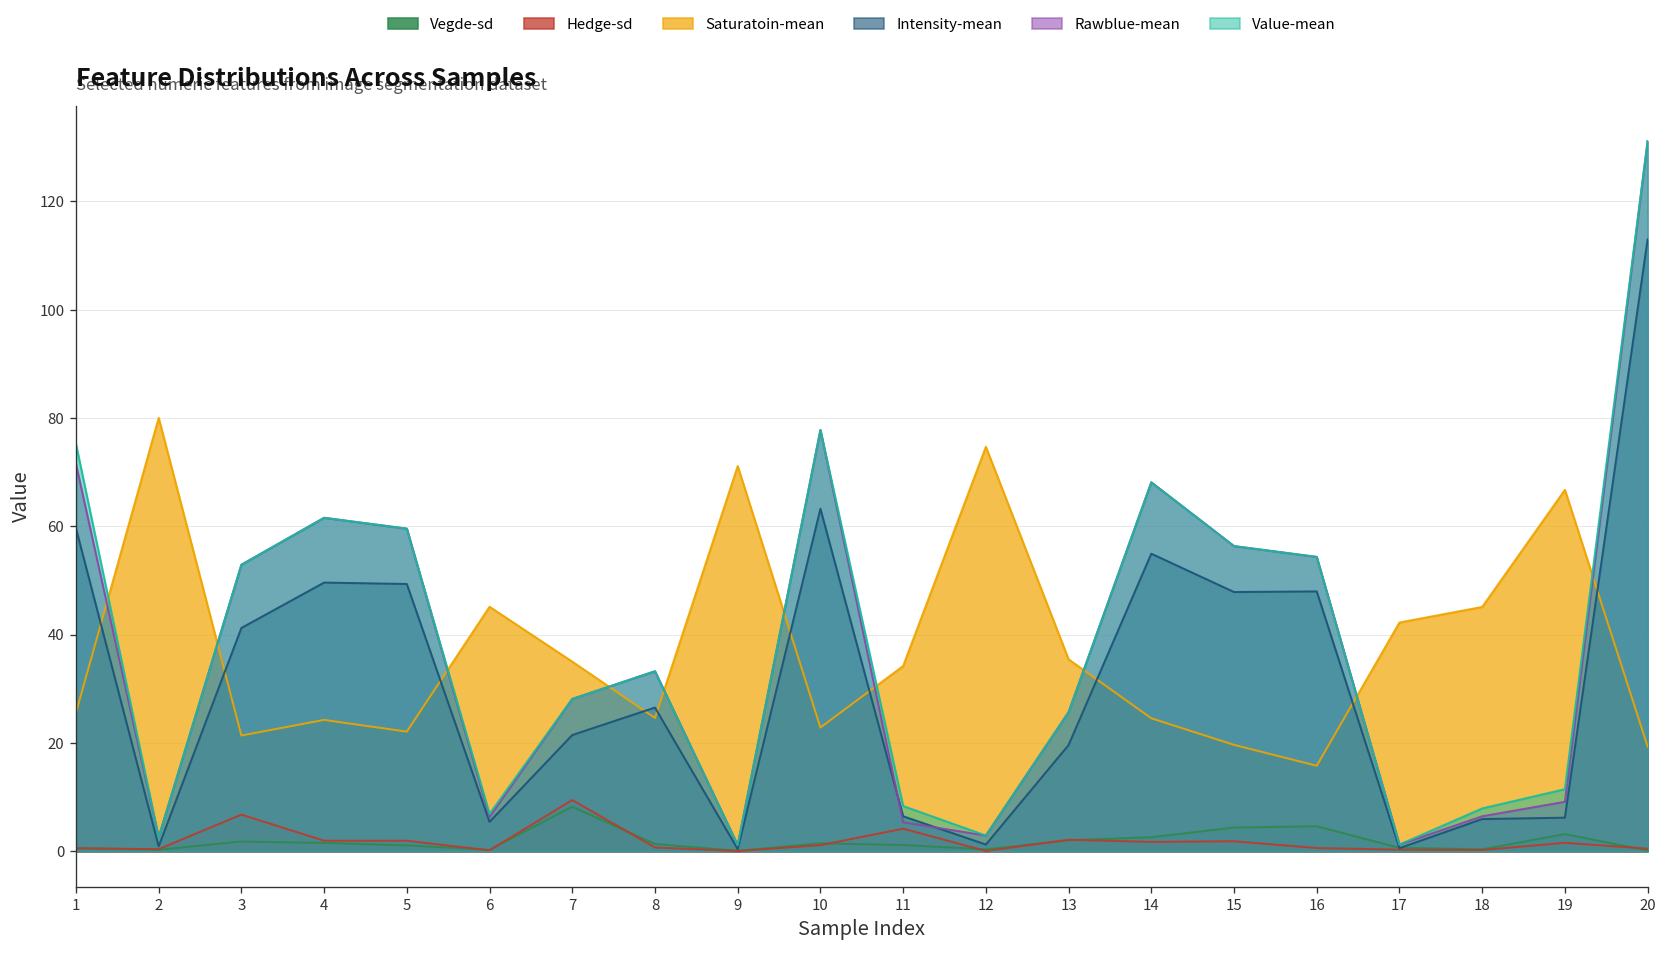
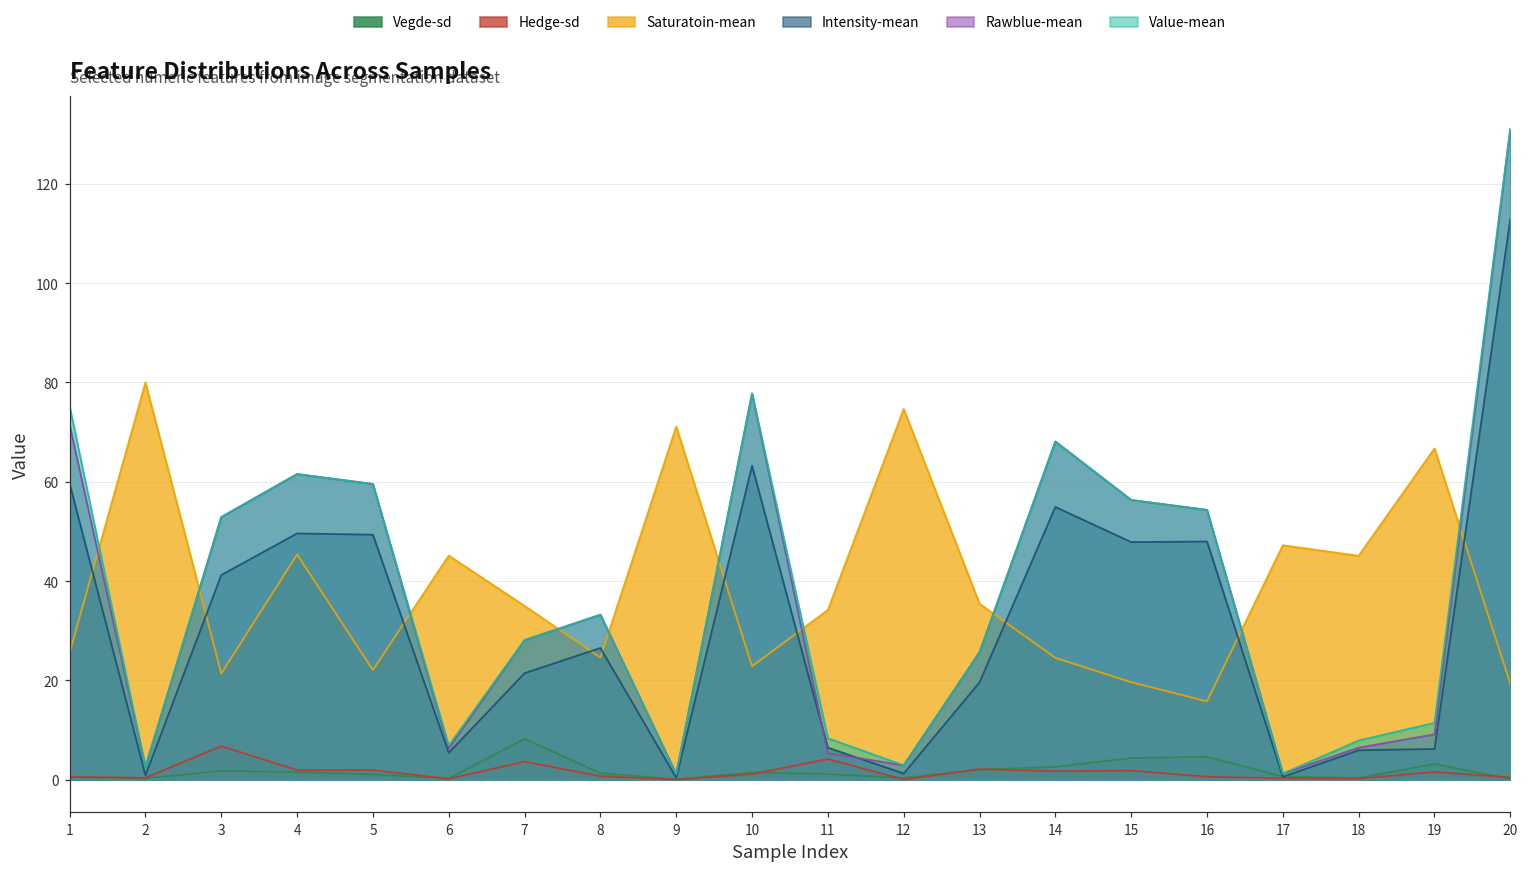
Saturatoin-mean, 4: 24 -> 45
Hedge-sd, 7: 9 -> 4
Saturatoin-mean, 17: 42 -> 47
